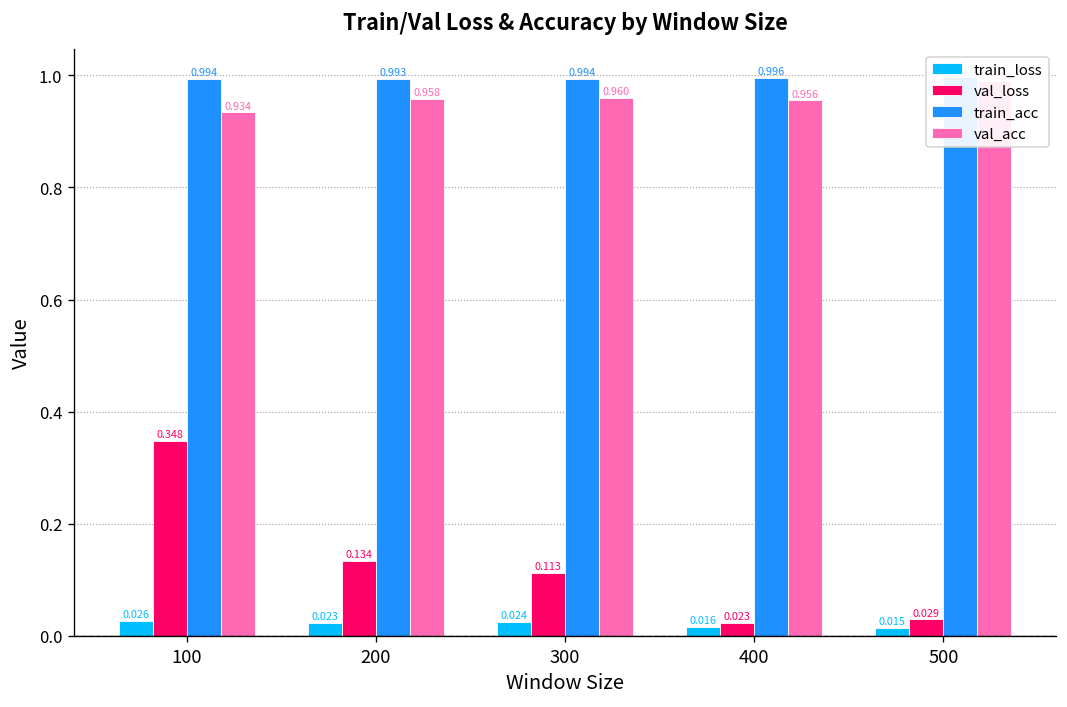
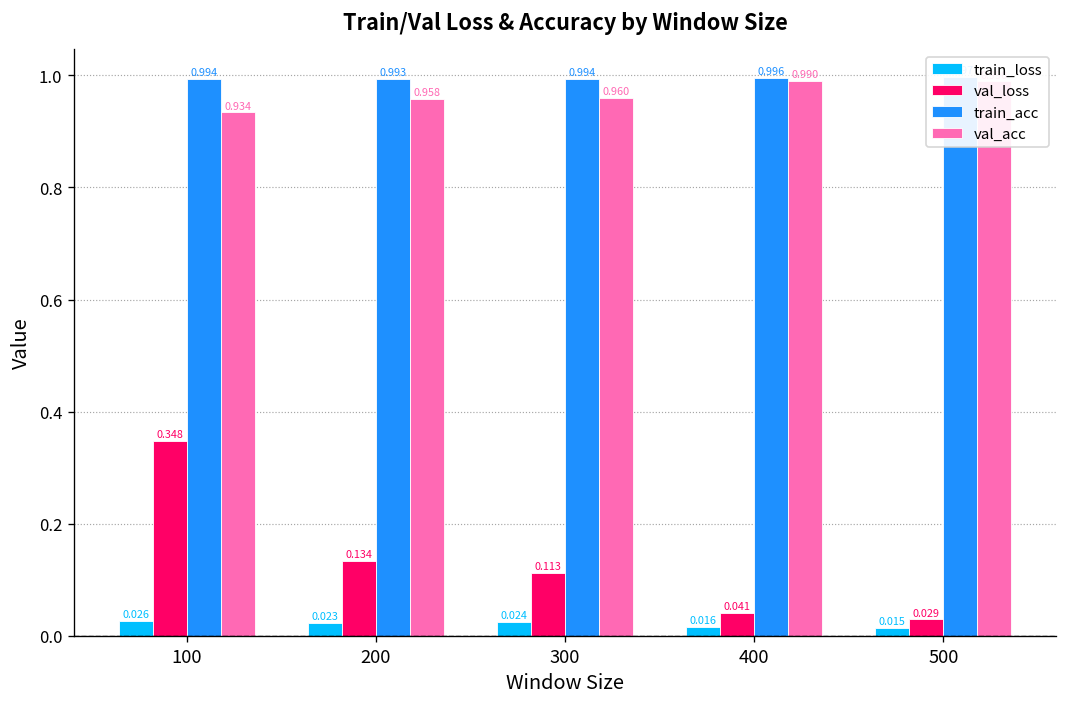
val_loss, 400: 0.023 -> 0.041
val_acc, 400: 0.956 -> 0.990
